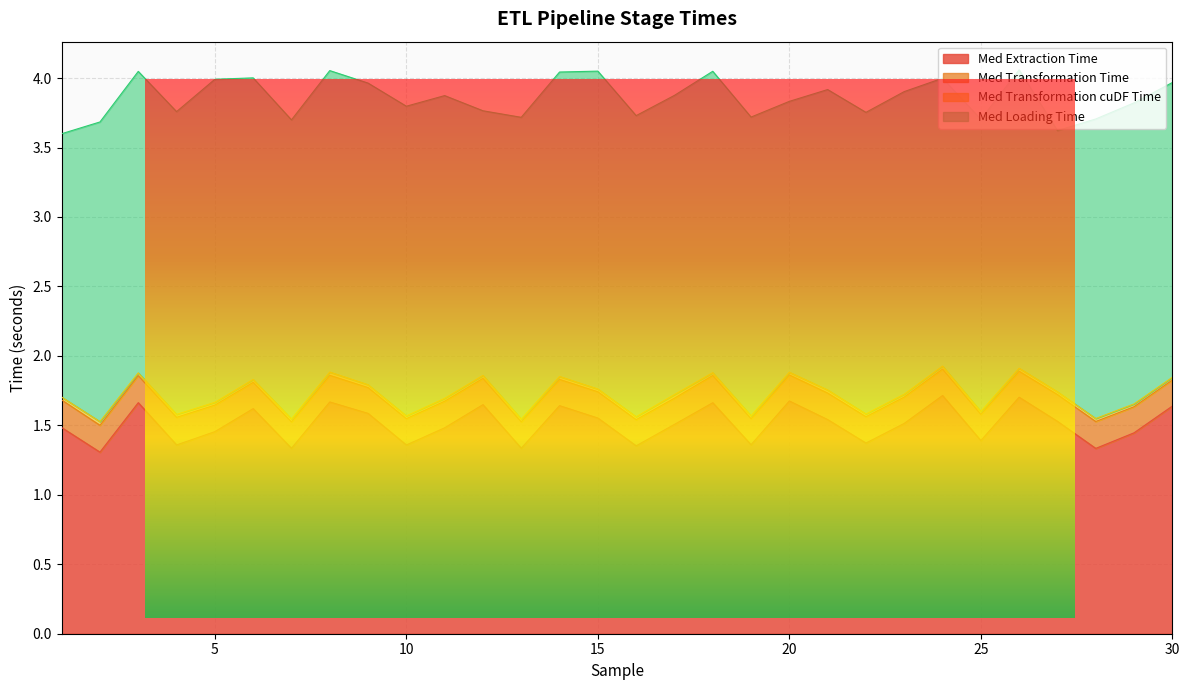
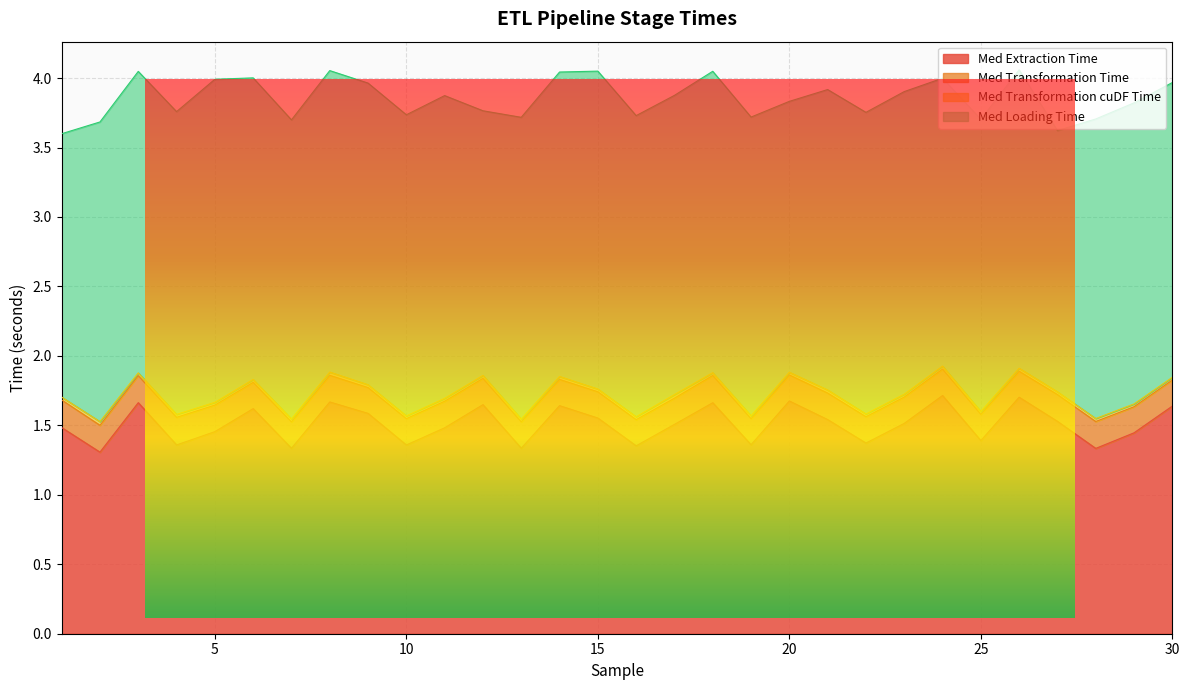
Med Loading Time, 10: 2.23 -> 2.17
